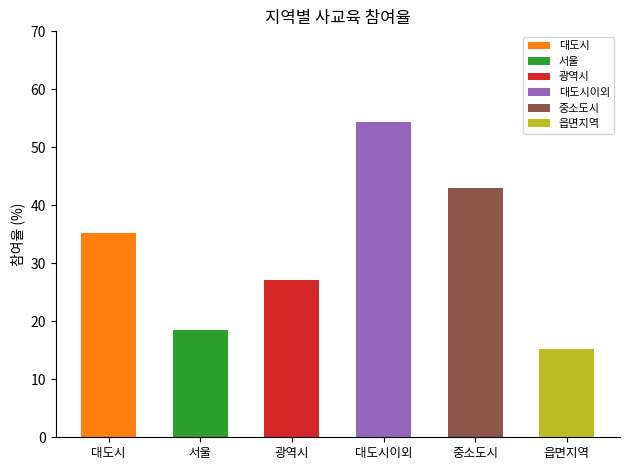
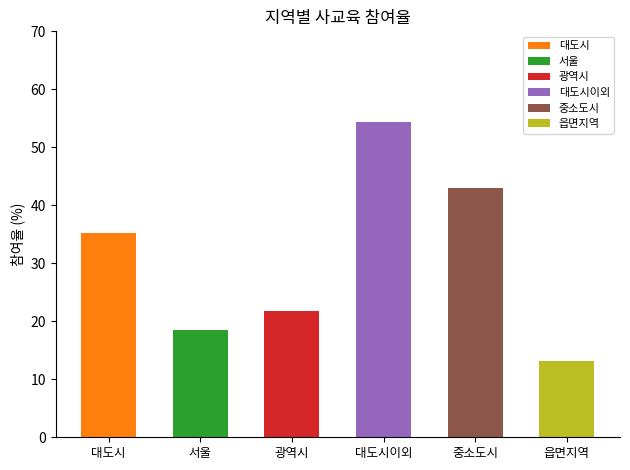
광역시: 27 -> 22
읍면지역: 15 -> 13
